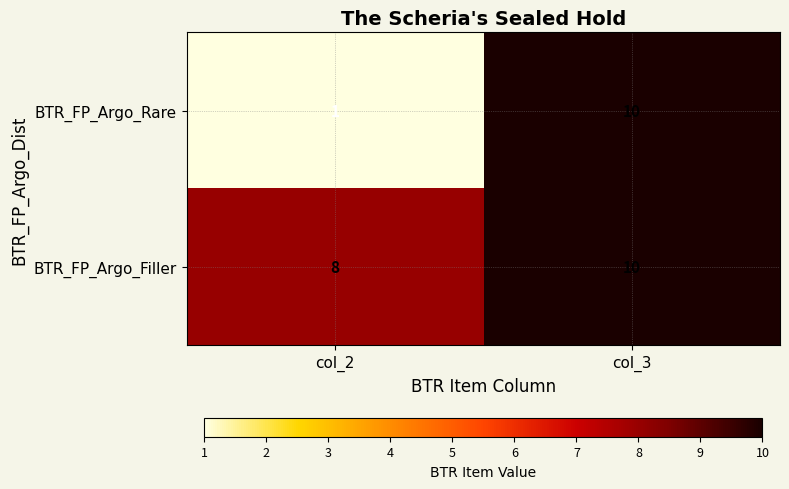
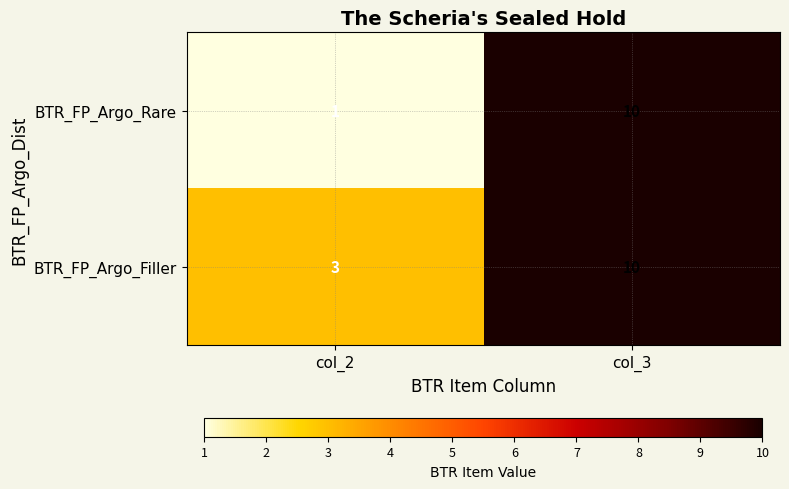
BTR_FP_Argo_Filler, col_2: 8 -> 3
